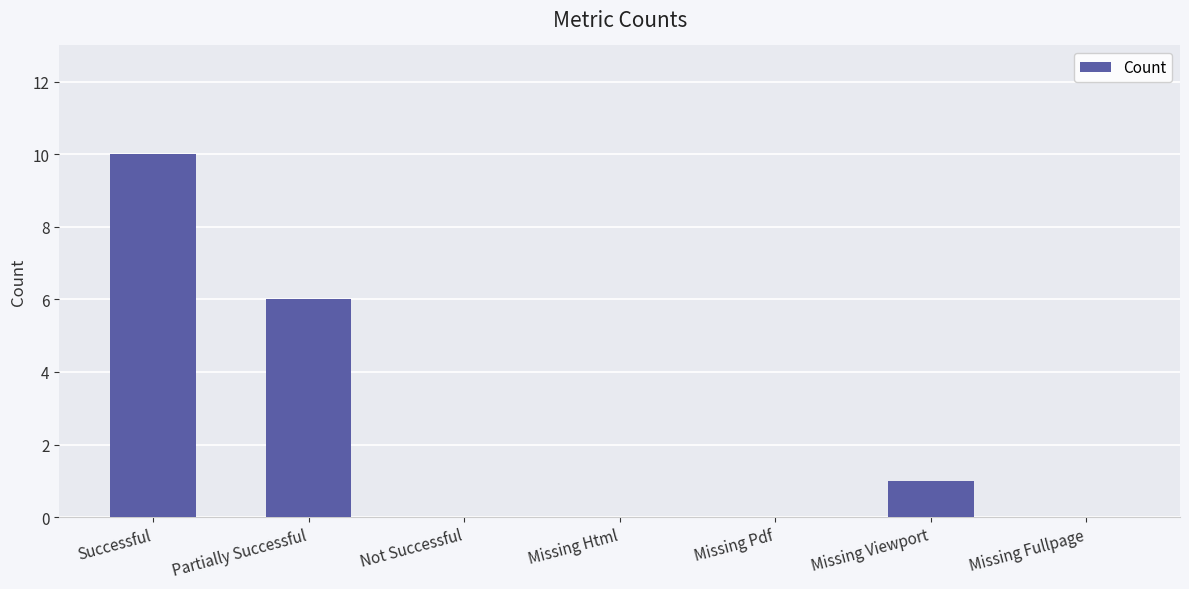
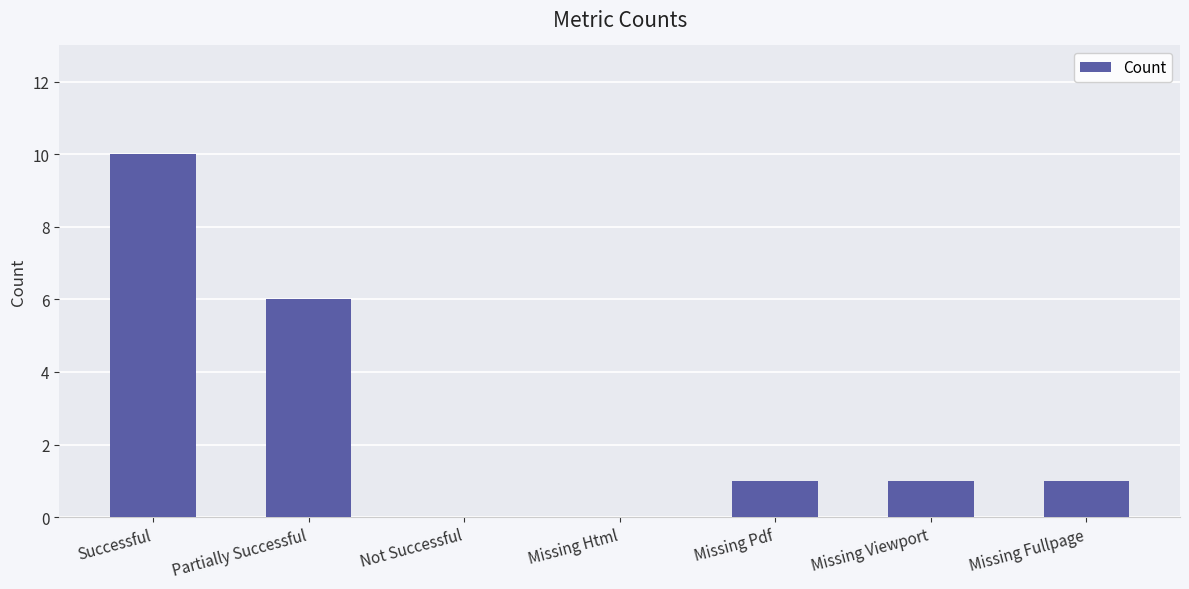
Missing Pdf: 0 -> 1
Missing Fullpage: 0 -> 1
